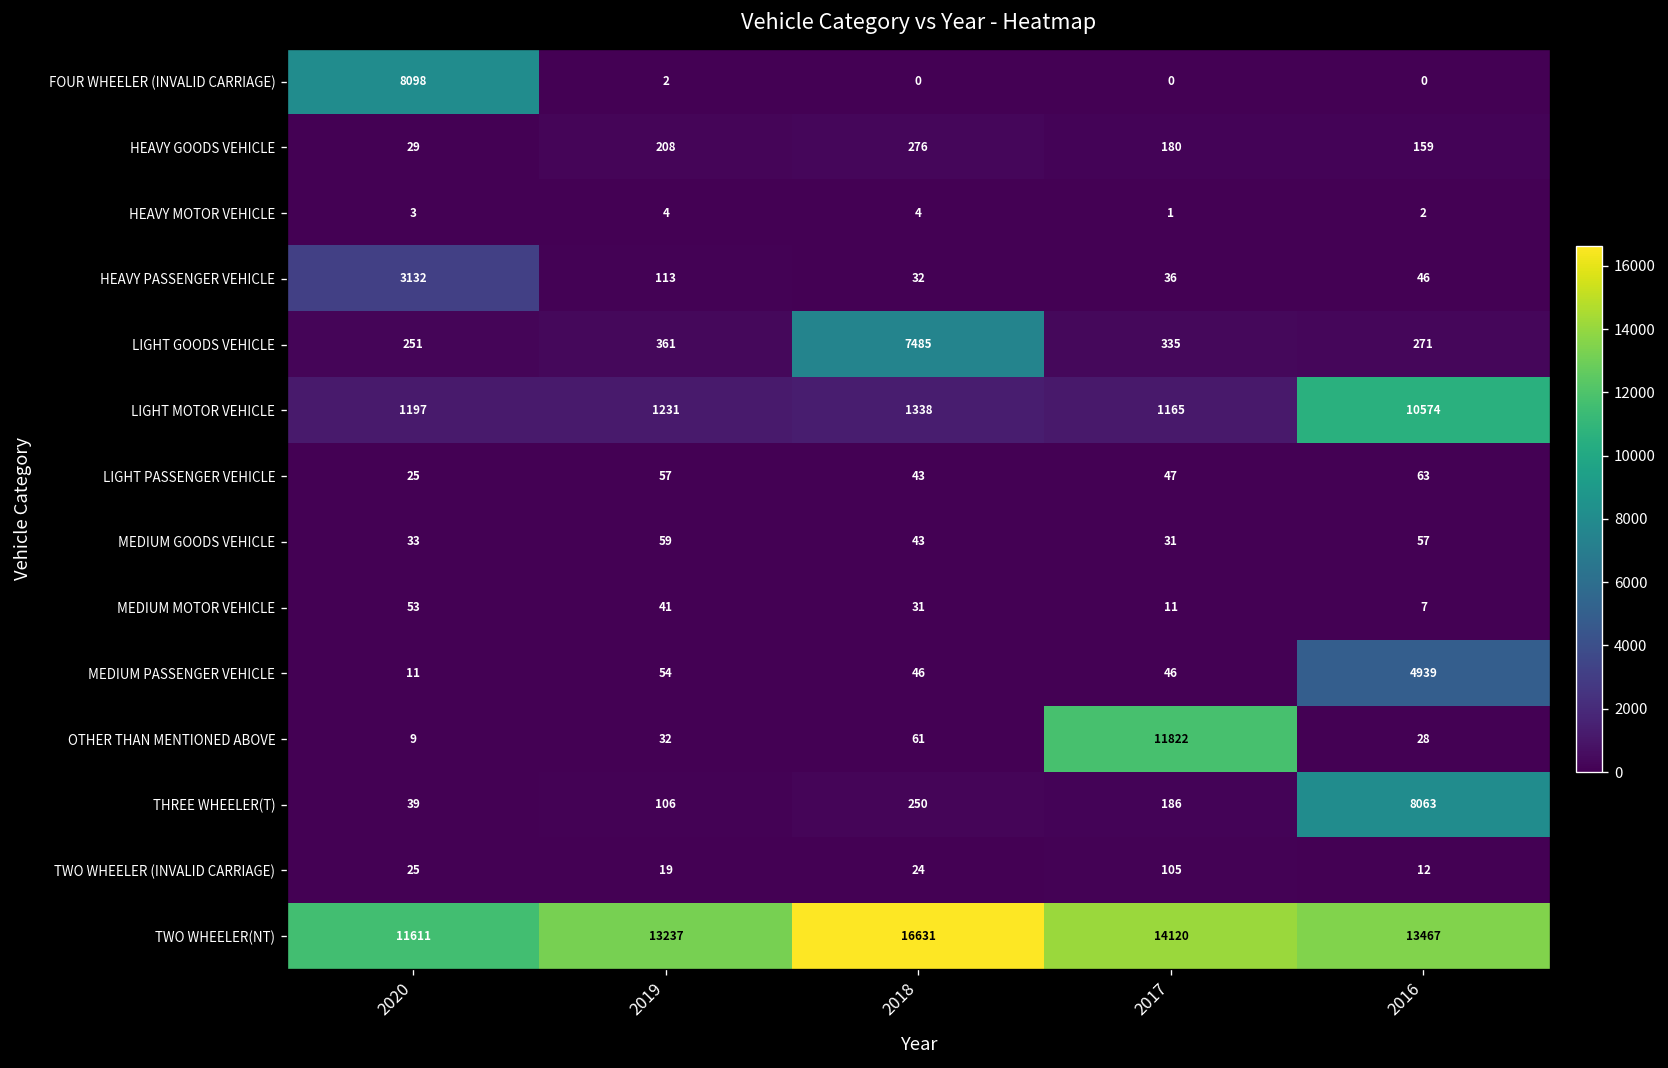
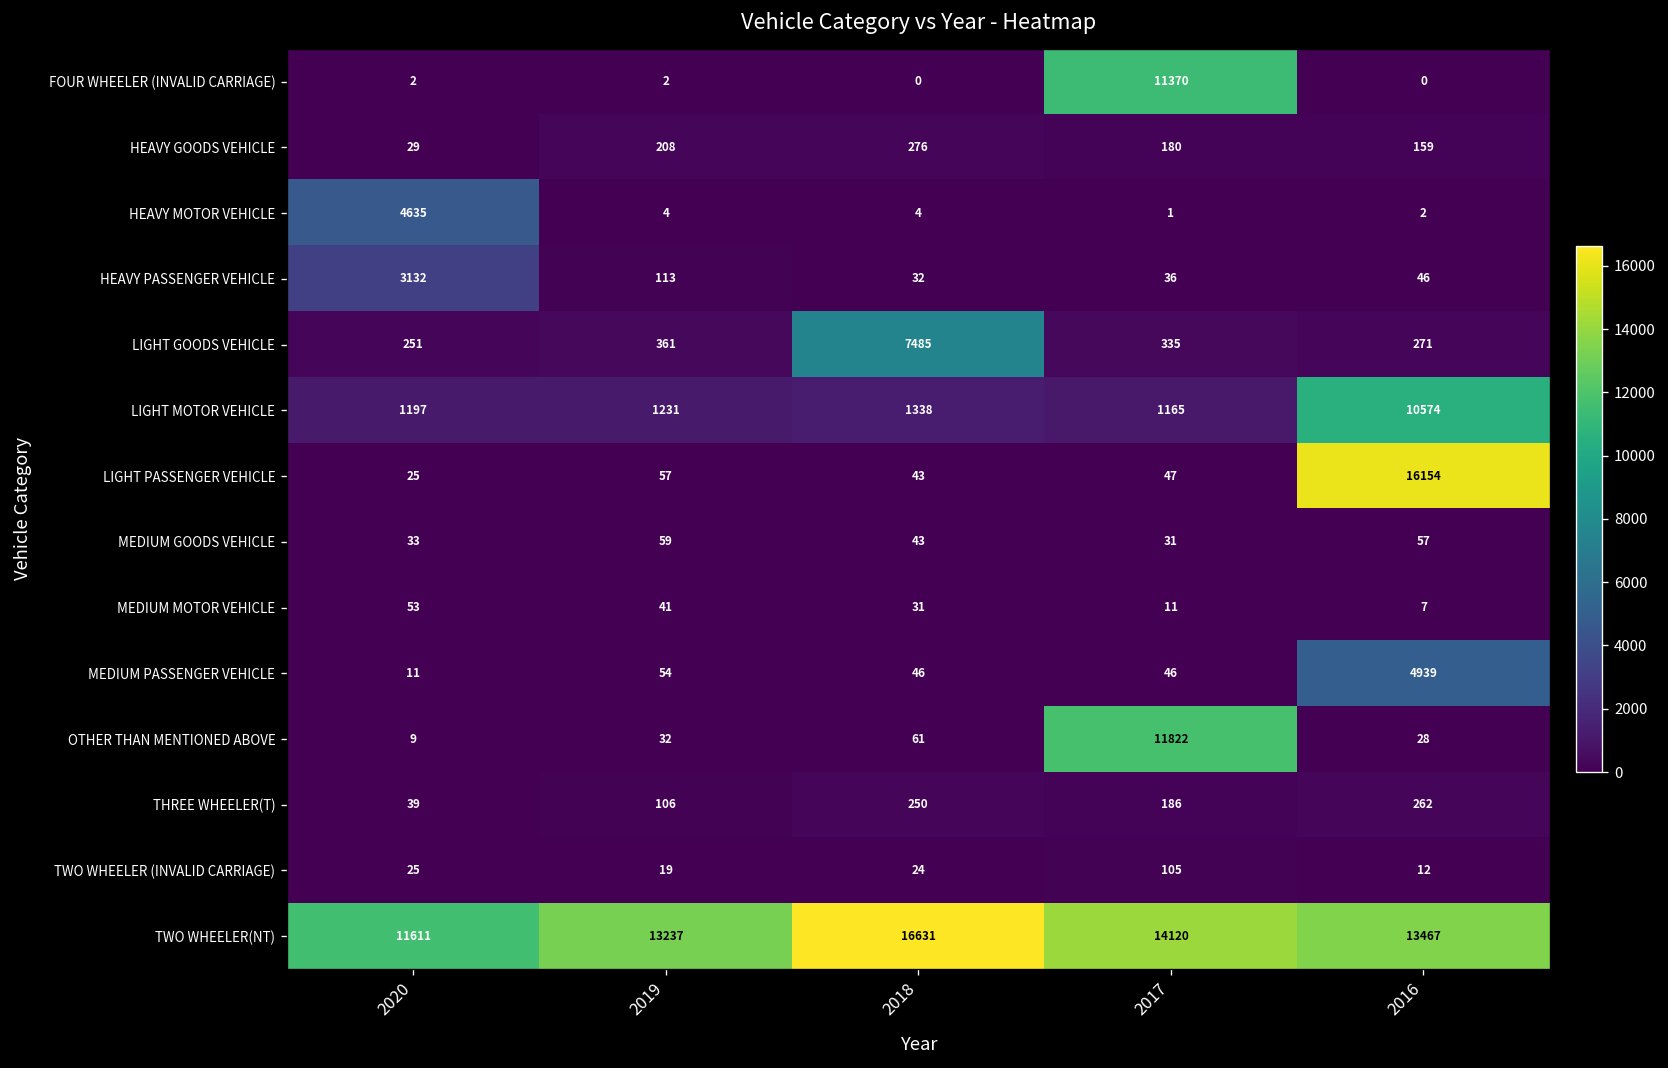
FOUR WHEELER (INVALID CARRIAGE), 2020: 8098 -> 2
FOUR WHEELER (INVALID CARRIAGE), 2017: 0 -> 11370
HEAVY MOTOR VEHICLE, 2020: 3 -> 4635
LIGHT PASSENGER VEHICLE, 2016: 63 -> 16154
THREE WHEELER(T), 2016: 8063 -> 262
